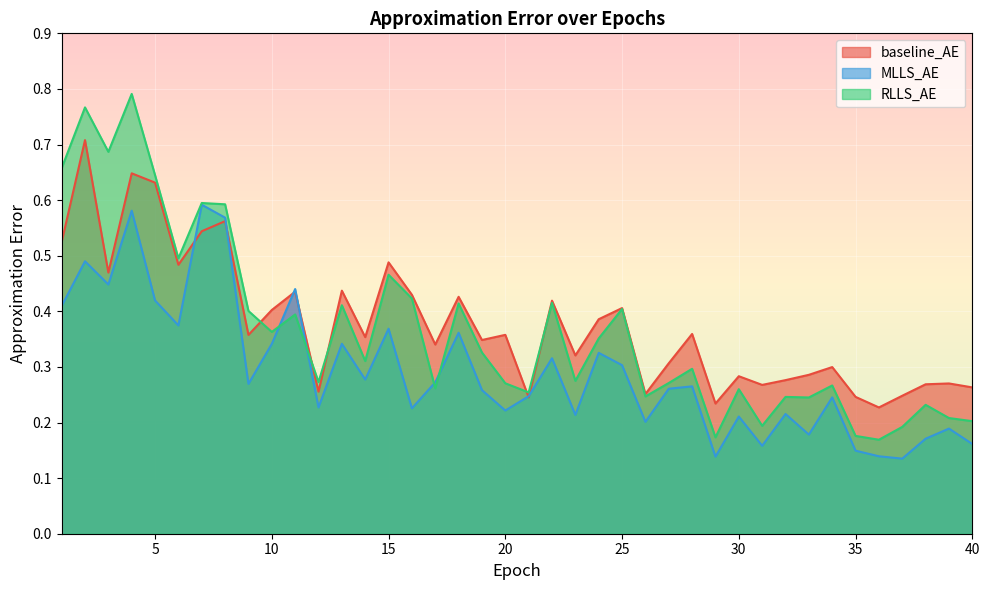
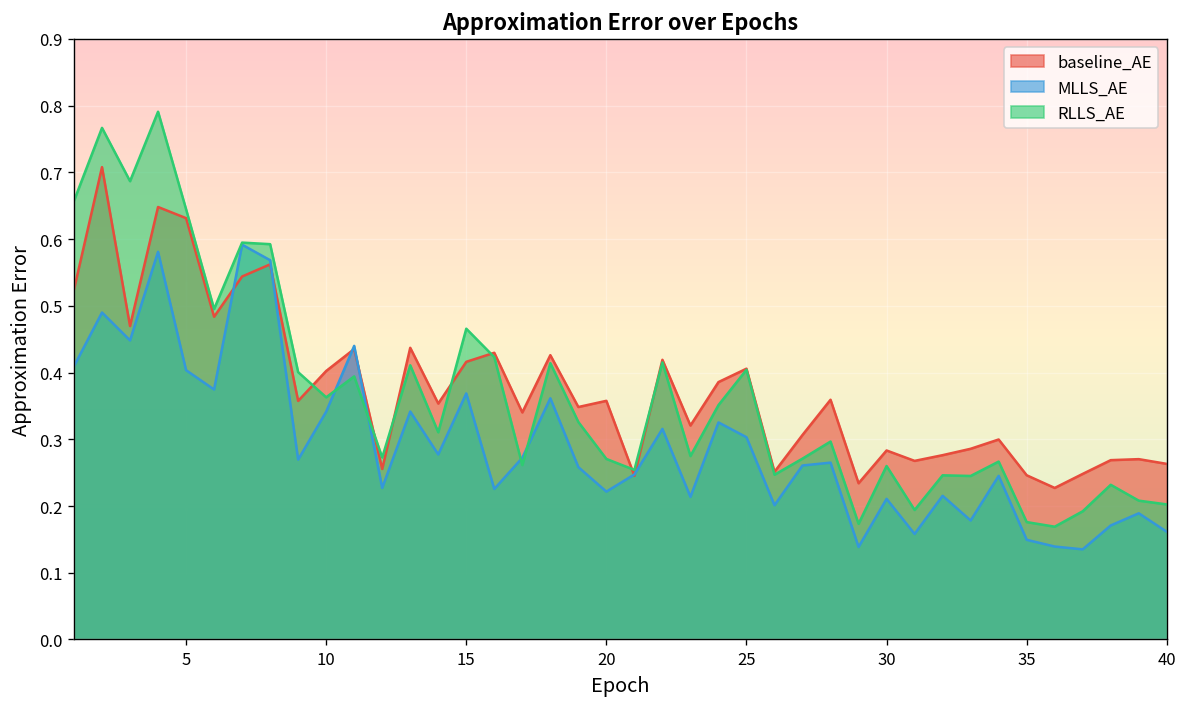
MLLS_AE, 5: 0.42 -> 0.40
baseline_AE, 15: 0.49 -> 0.42
